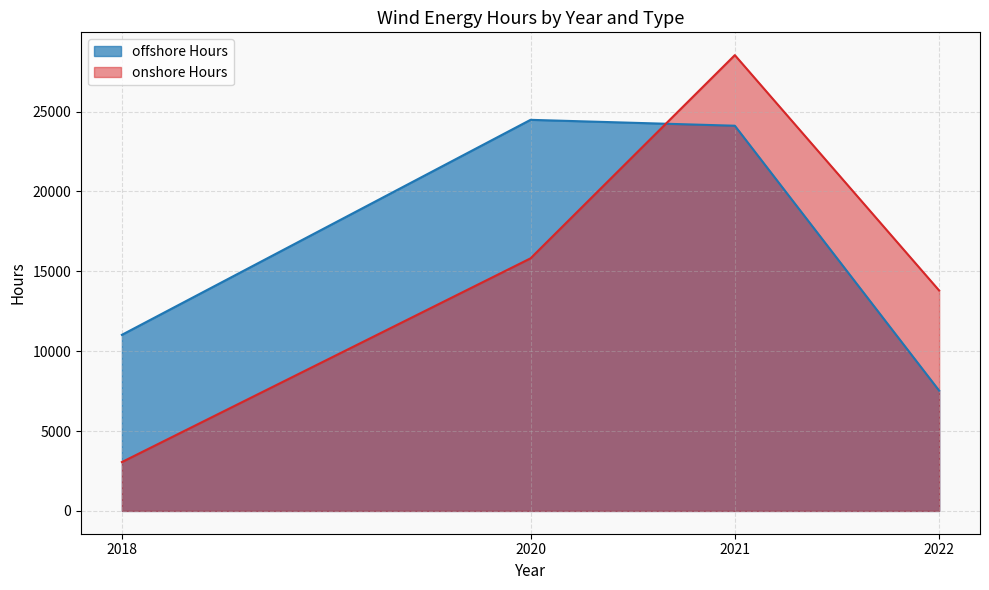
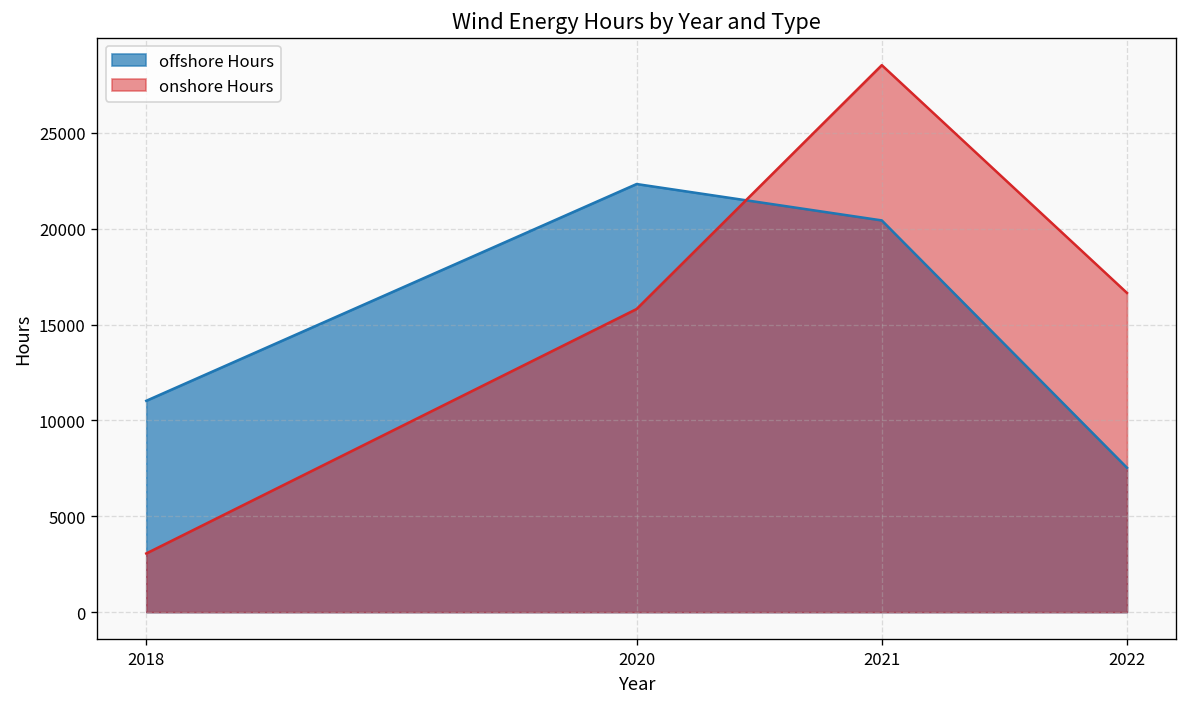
offshore Hours, 2020: 24500 -> 22300
offshore Hours, 2021: 24100 -> 20400
onshore Hours, 2022: 13800 -> 16700
